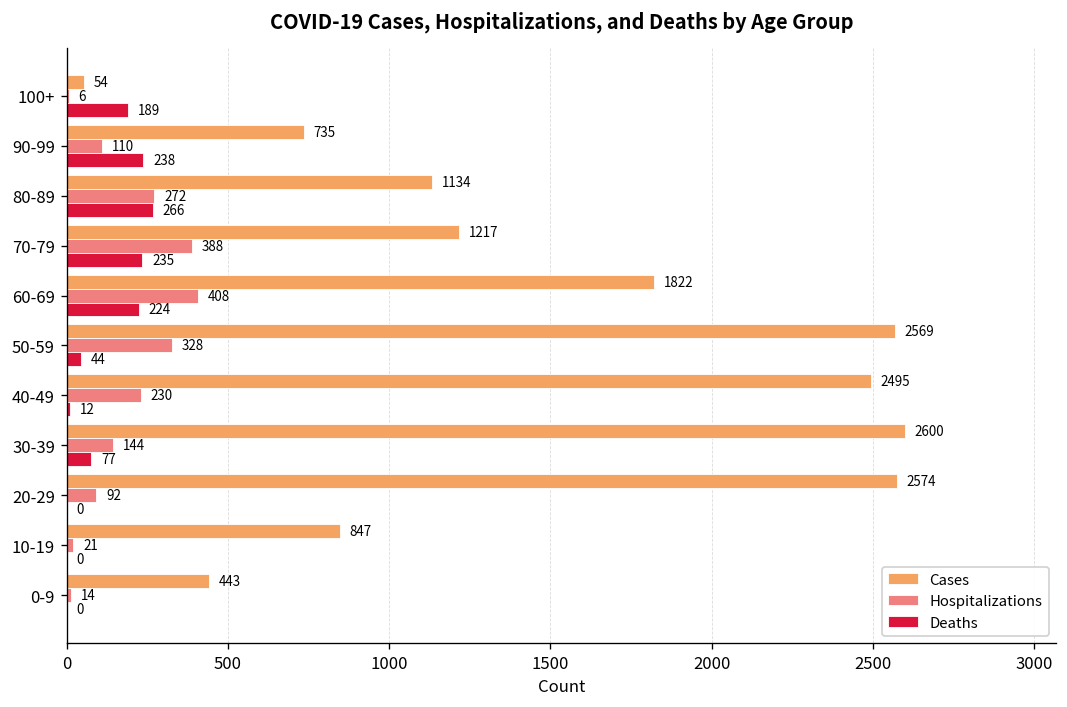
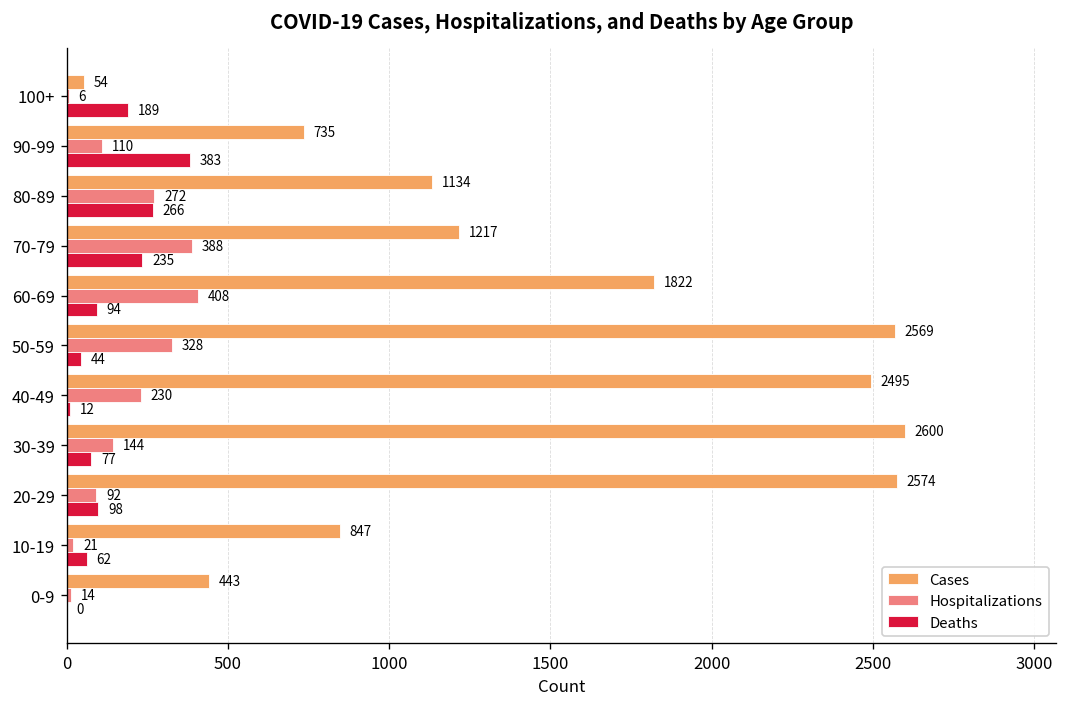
Deaths, 90-99: 238 -> 383
Deaths, 60-69: 224 -> 94
Deaths, 20-29: 0 -> 98
Deaths, 10-19: 0 -> 62
